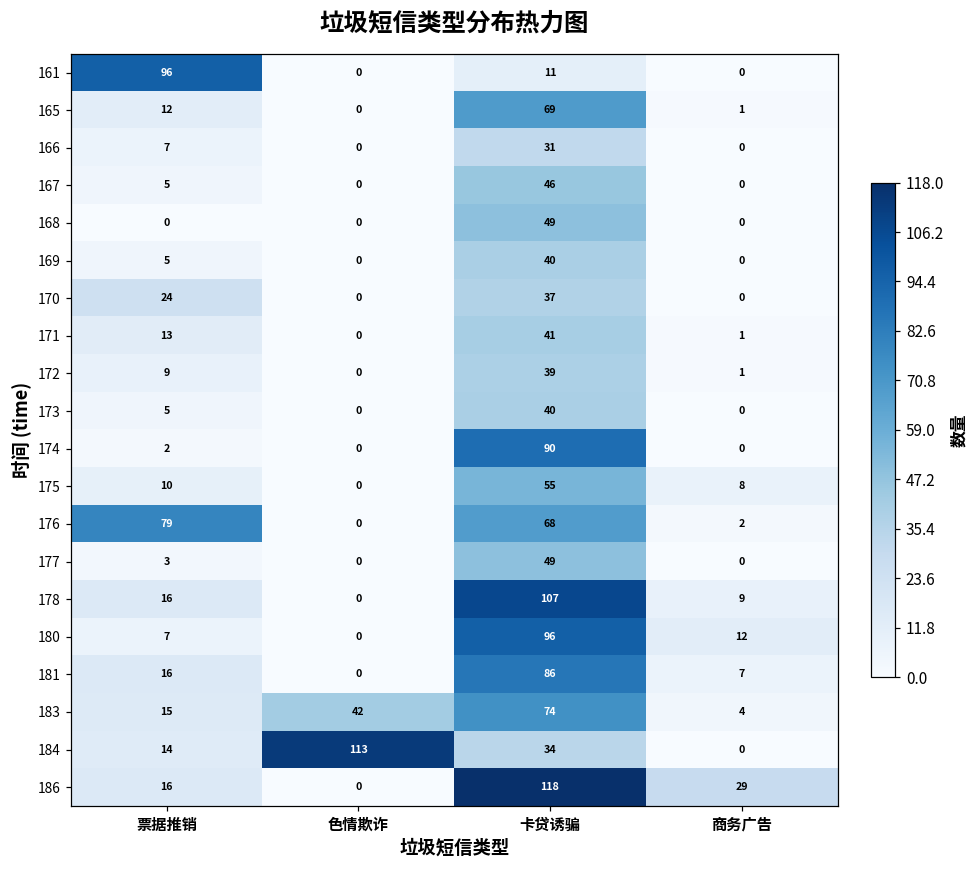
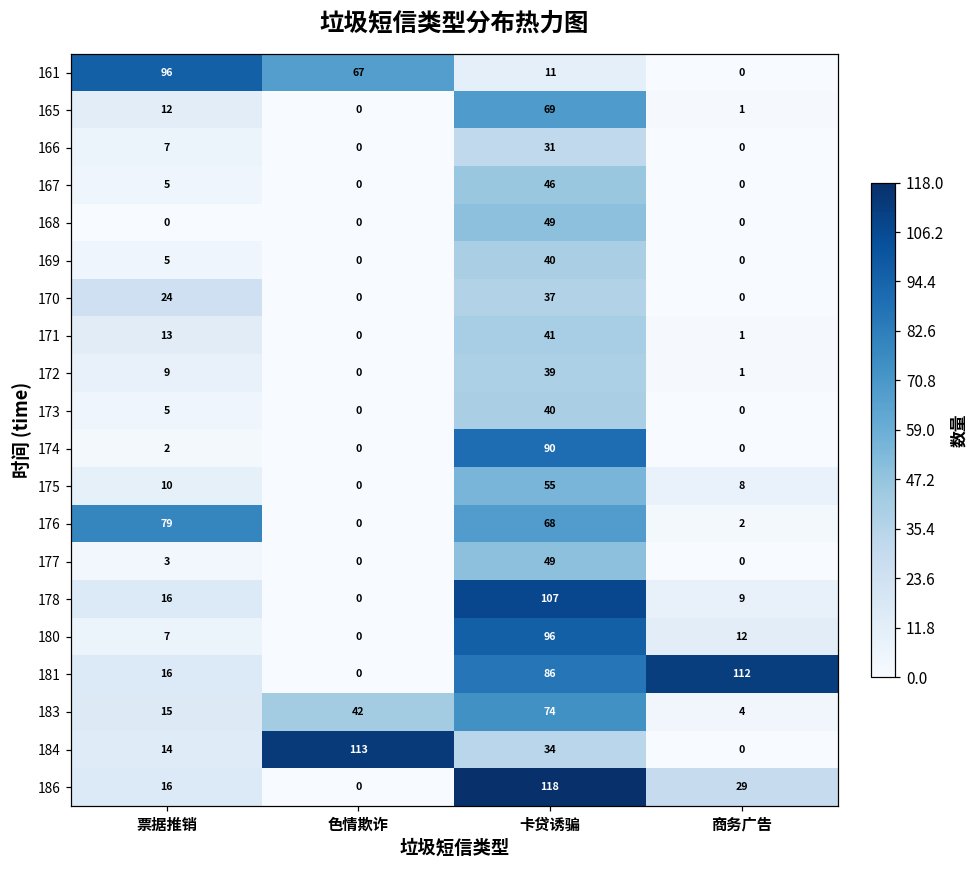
161, 色情欺诈: 0 -> 67
181, 商务广告: 7 -> 112
